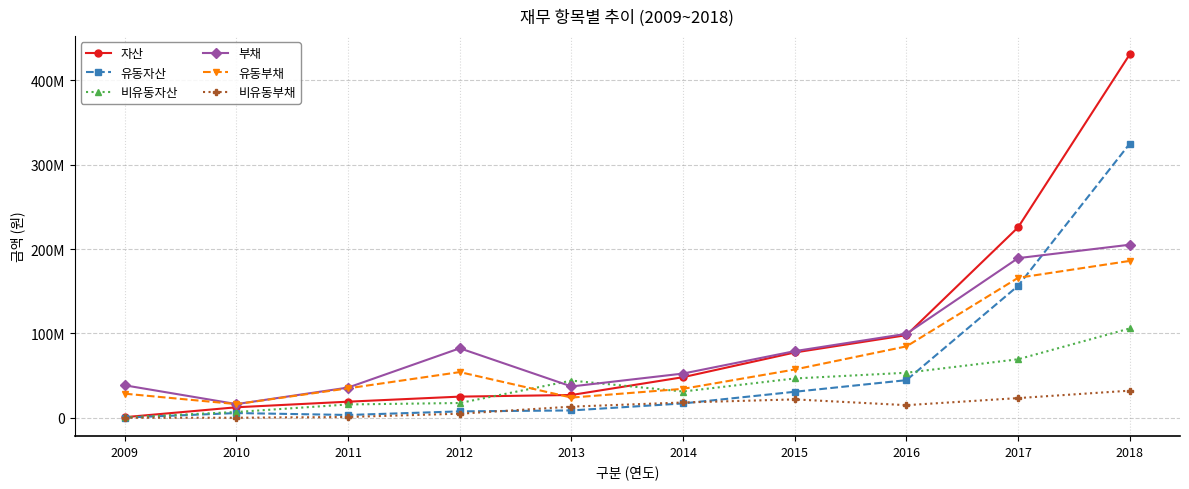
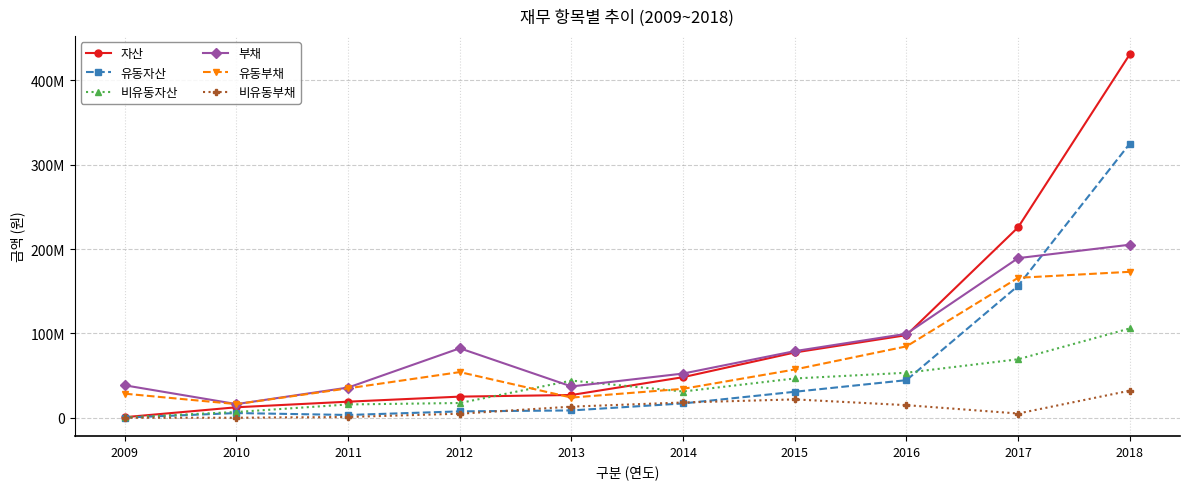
비유동부채, 2017: 20000000 -> 10000000
유동부채, 2018: 190000000 -> 170000000
